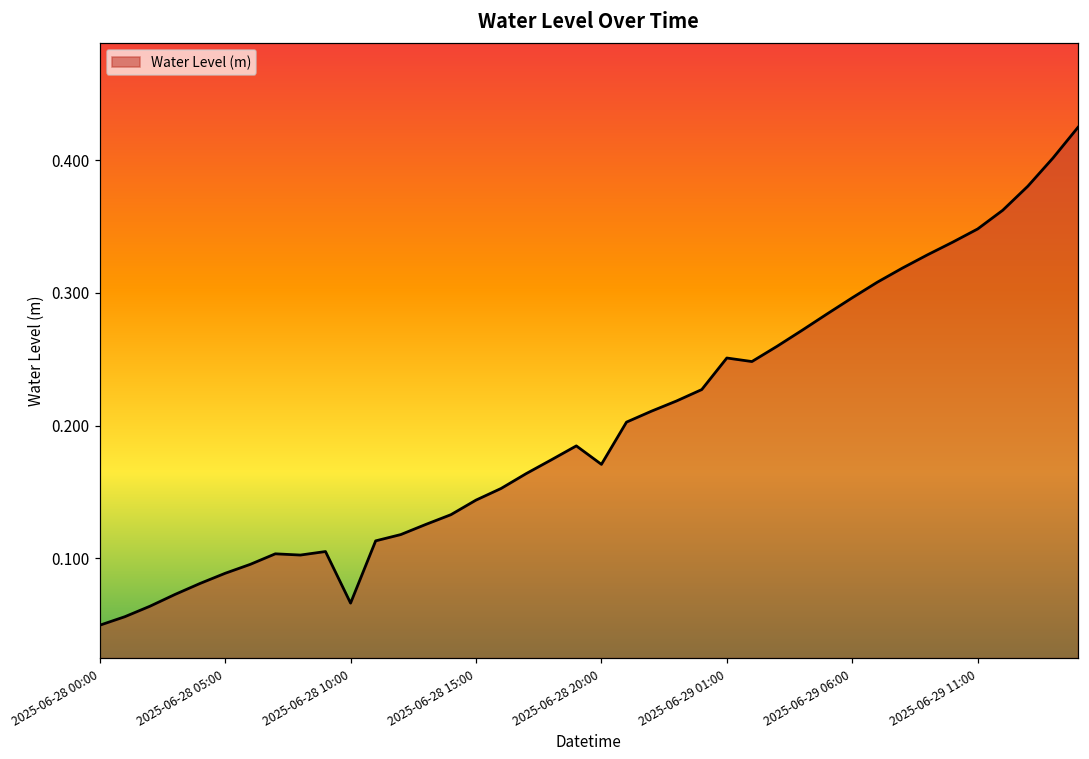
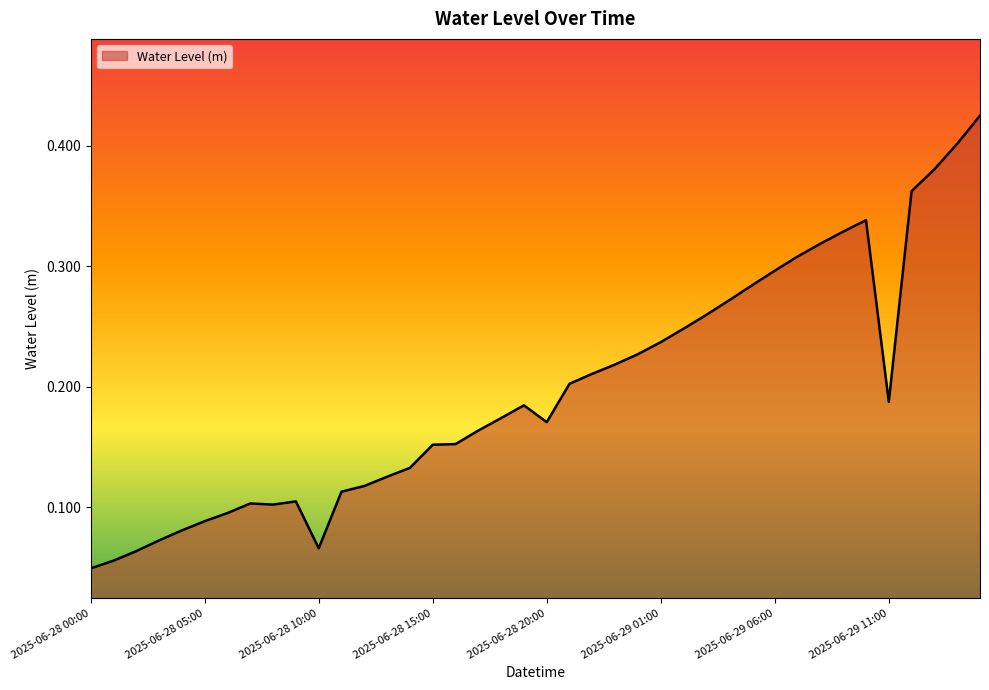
2025-06-28 15:00: 0.144 -> 0.152
2025-06-29 01:00: 0.251 -> 0.237
2025-06-29 11:00: 0.348 -> 0.188
